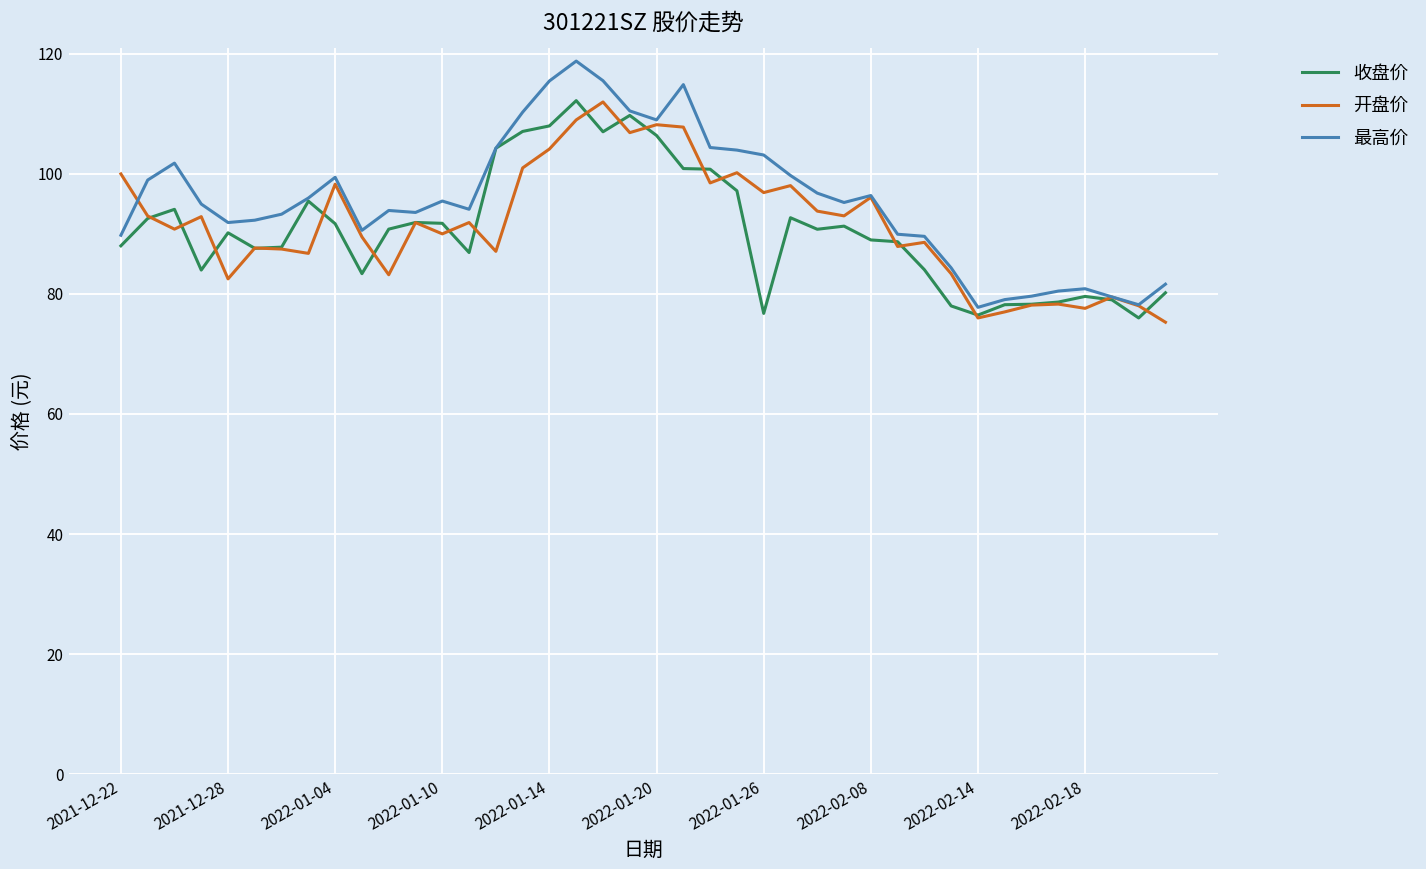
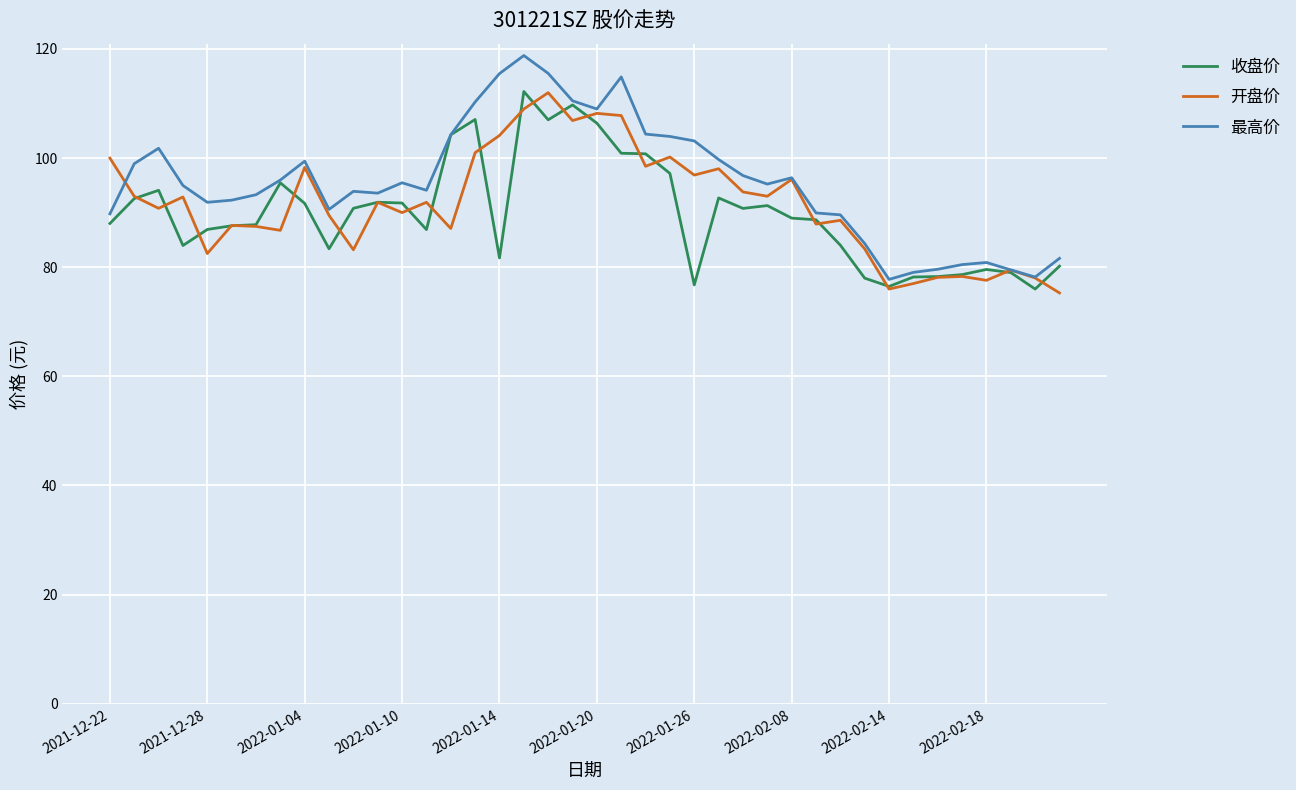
收盘价, 2021-12-28: 90 -> 87
收盘价, 2022-01-14: 108 -> 82
